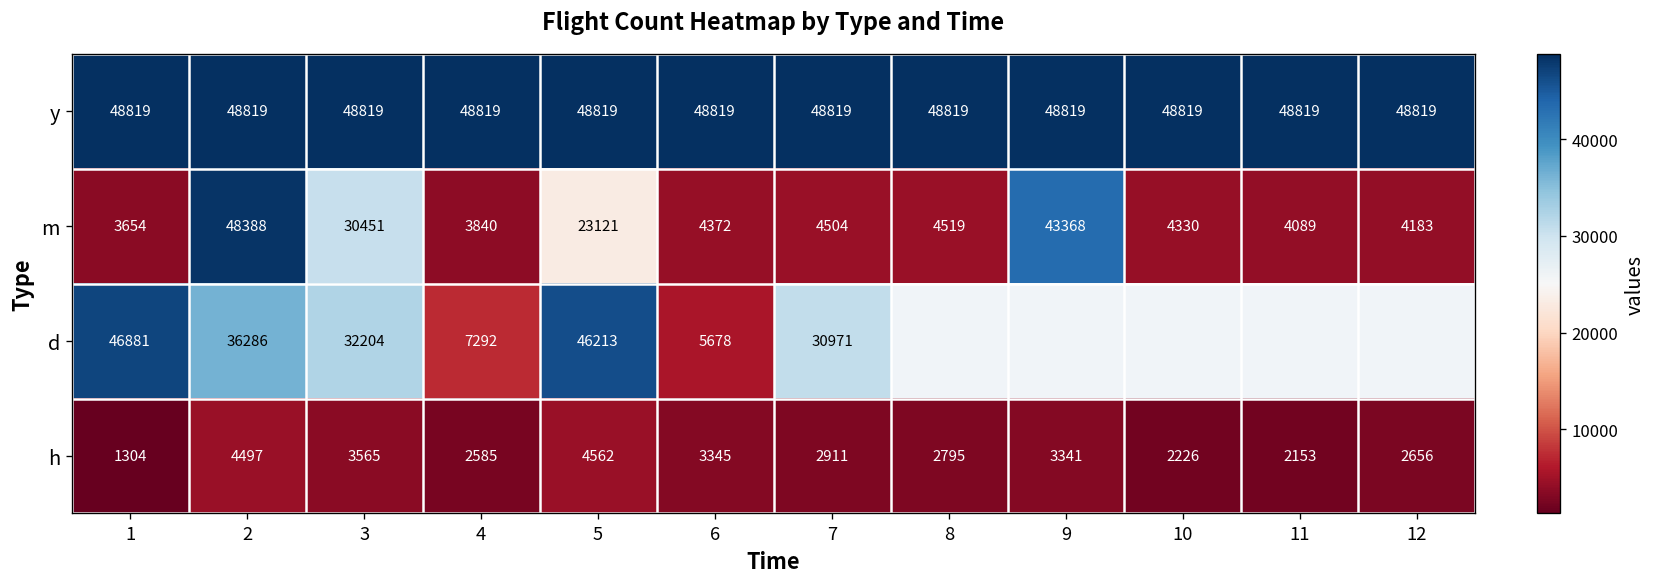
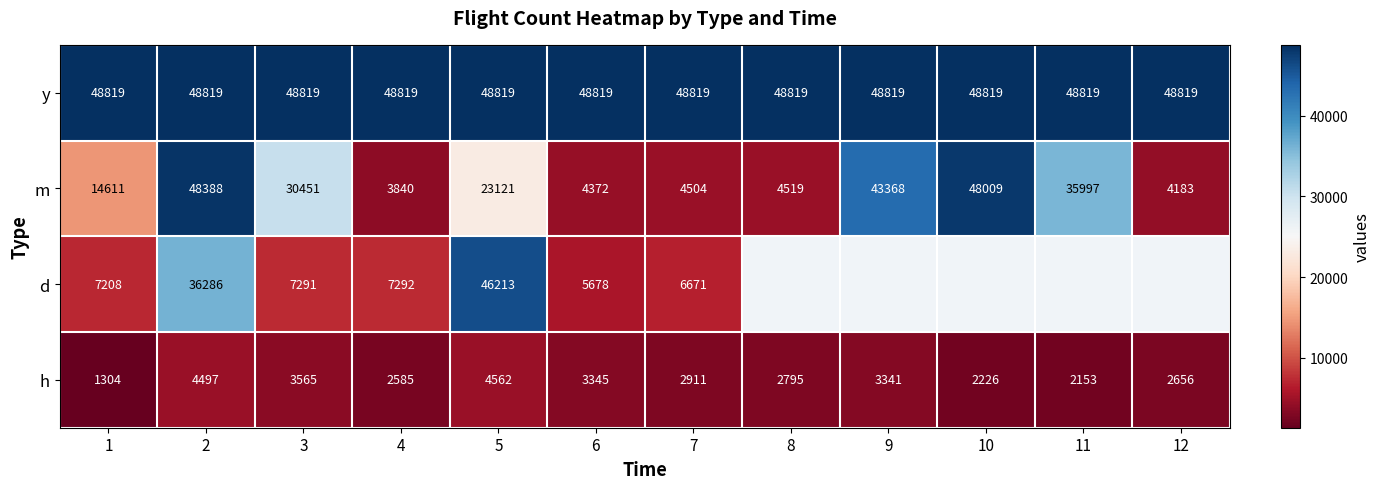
m, 1: 3654 -> 14611
m, 10: 4330 -> 48009
m, 11: 4089 -> 35997
d, 1: 46881 -> 7208
d, 3: 32204 -> 7291
d, 7: 30971 -> 6671
